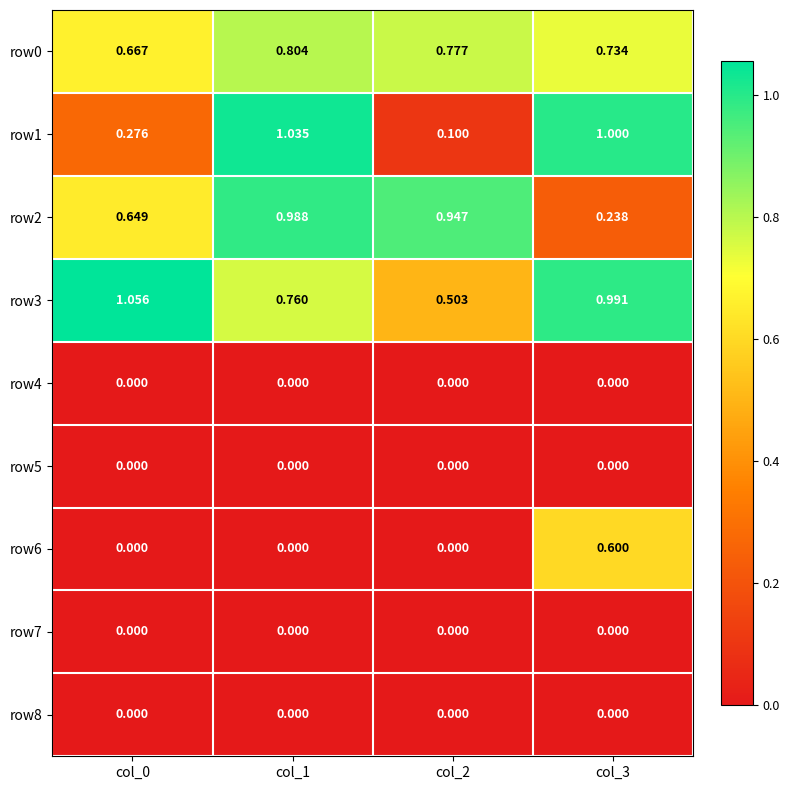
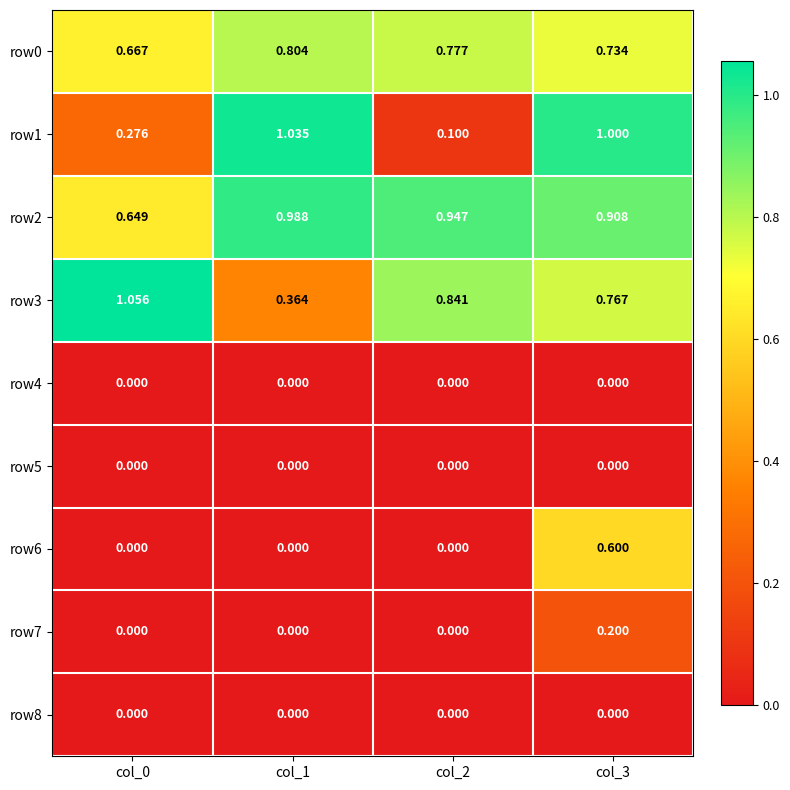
row2, col_3: 0.238 -> 0.908
row3, col_1: 0.760 -> 0.364
row3, col_2: 0.503 -> 0.841
row3, col_3: 0.991 -> 0.767
row7, col_3: 0.000 -> 0.200
